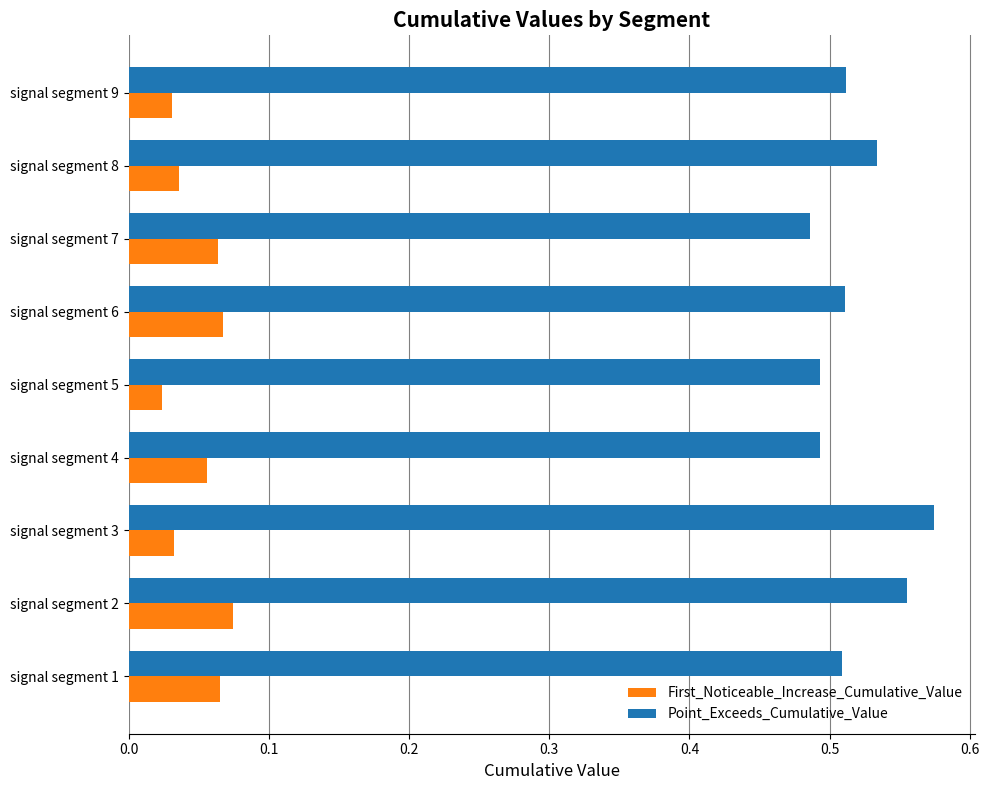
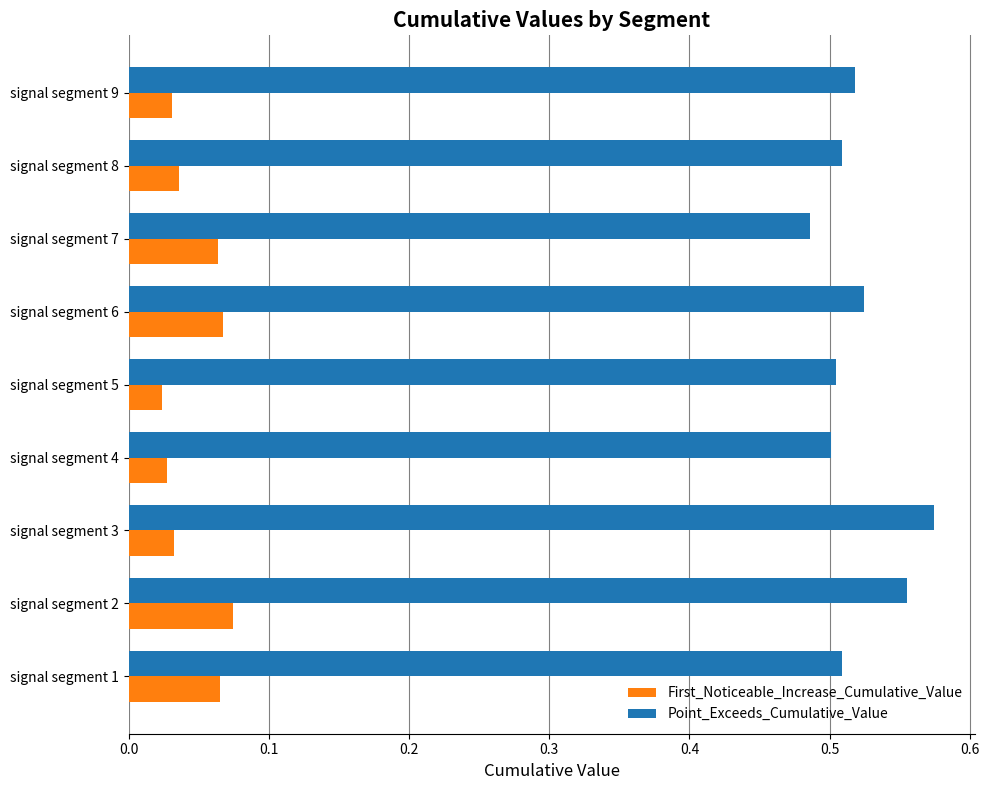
Point_Exceeds_Cumulative_Value, signal segment 9: 0.511 -> 0.518
Point_Exceeds_Cumulative_Value, signal segment 8: 0.534 -> 0.509
Point_Exceeds_Cumulative_Value, signal segment 6: 0.511 -> 0.524
Point_Exceeds_Cumulative_Value, signal segment 5: 0.493 -> 0.504
Point_Exceeds_Cumulative_Value, signal segment 4: 0.493 -> 0.501
First_Noticeable_Increase_Cumulative_Value, signal segment 4: 0.056 -> 0.027
